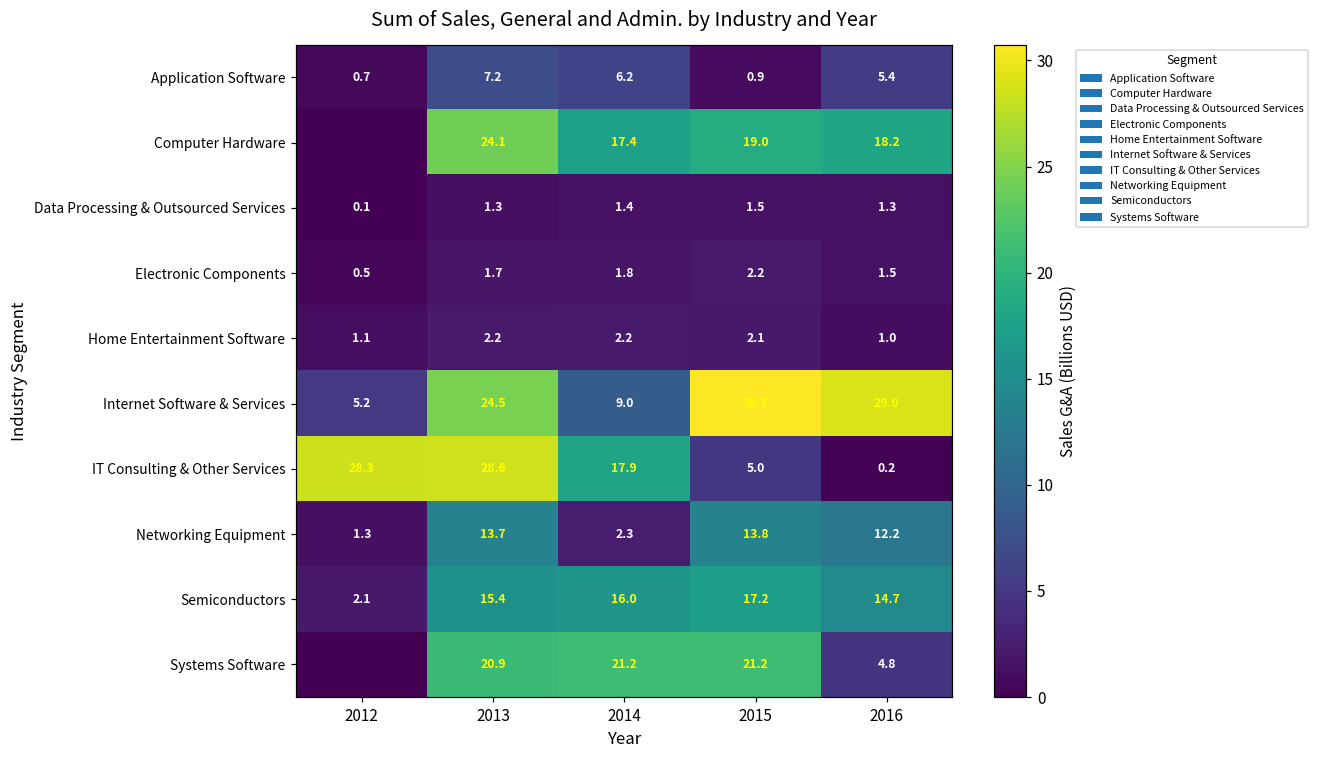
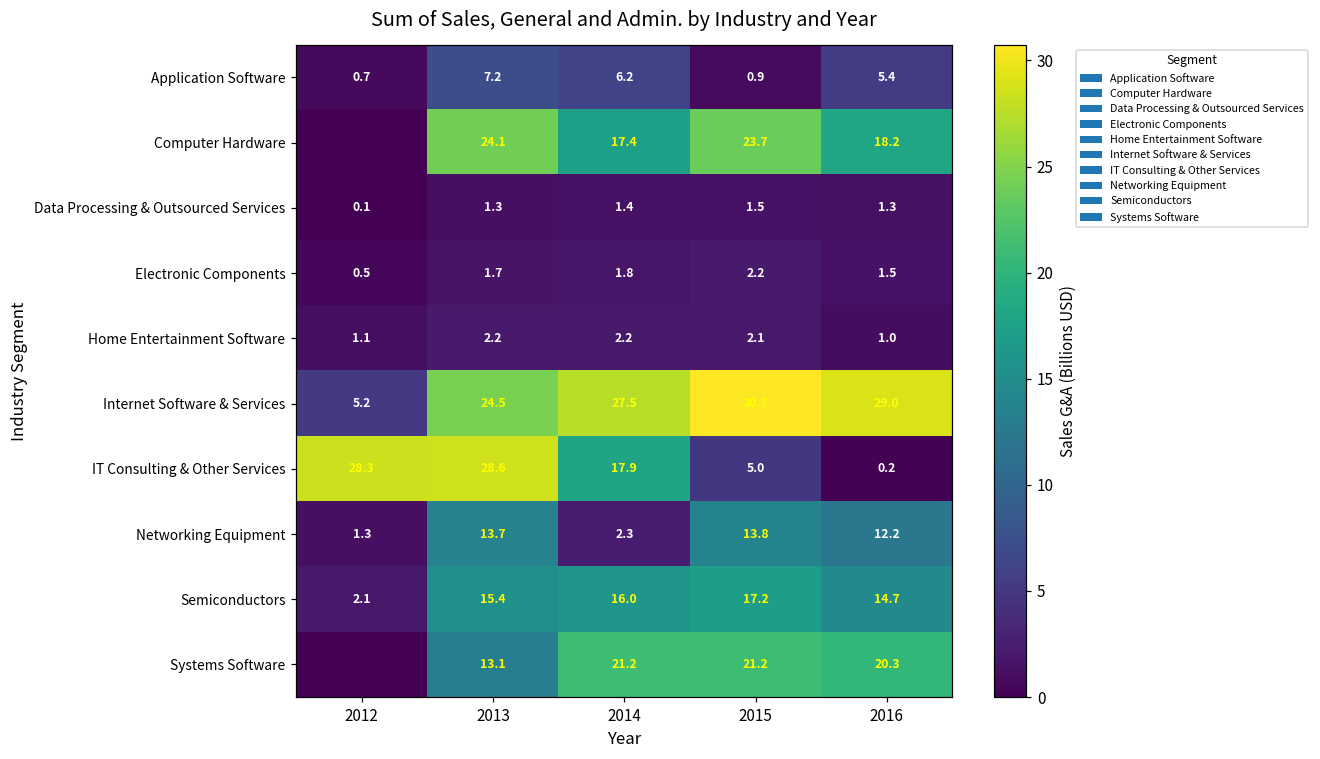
Computer Hardware, 2015: 19.0 -> 23.7
Internet Software & Services, 2014: 9.0 -> 27.5
Systems Software, 2013: 20.9 -> 13.1
Systems Software, 2016: 4.8 -> 20.3
